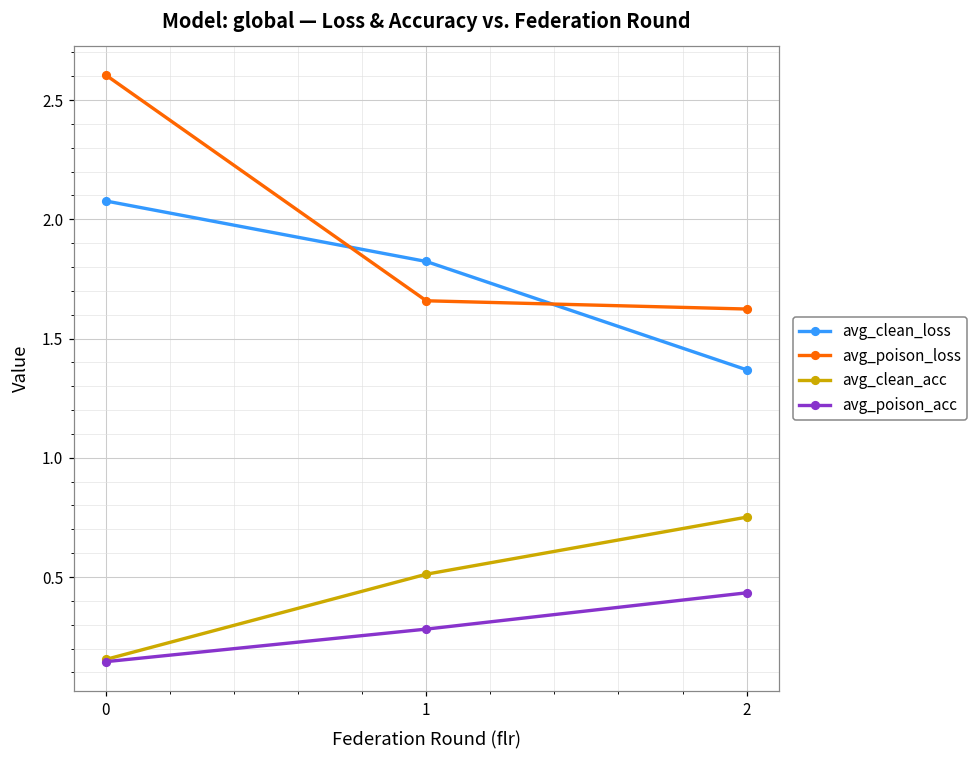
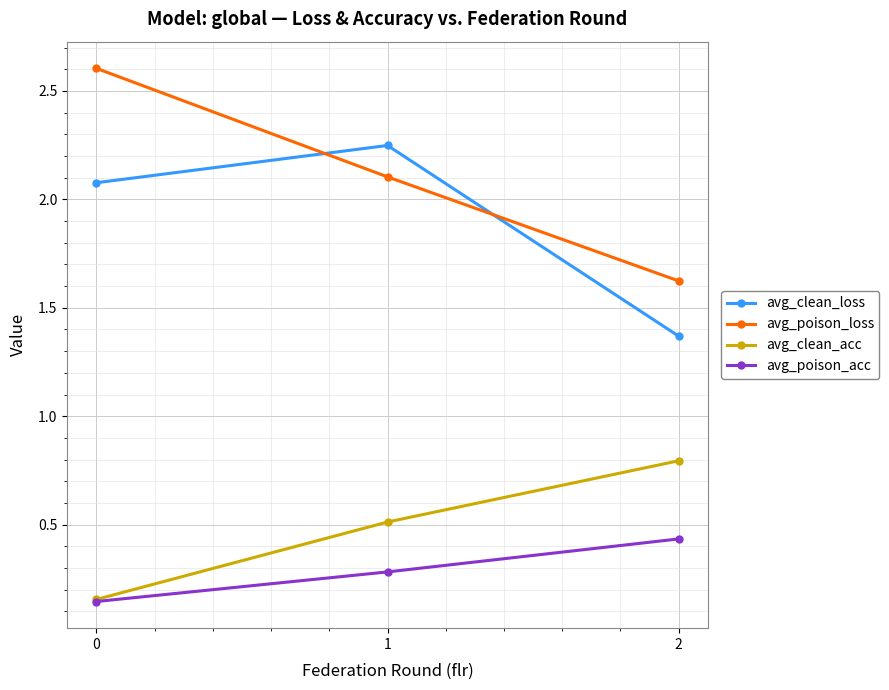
avg_clean_loss, 1: 1.82 -> 2.25
avg_poison_loss, 1: 1.66 -> 2.10
avg_clean_acc, 2: 0.75 -> 0.79
